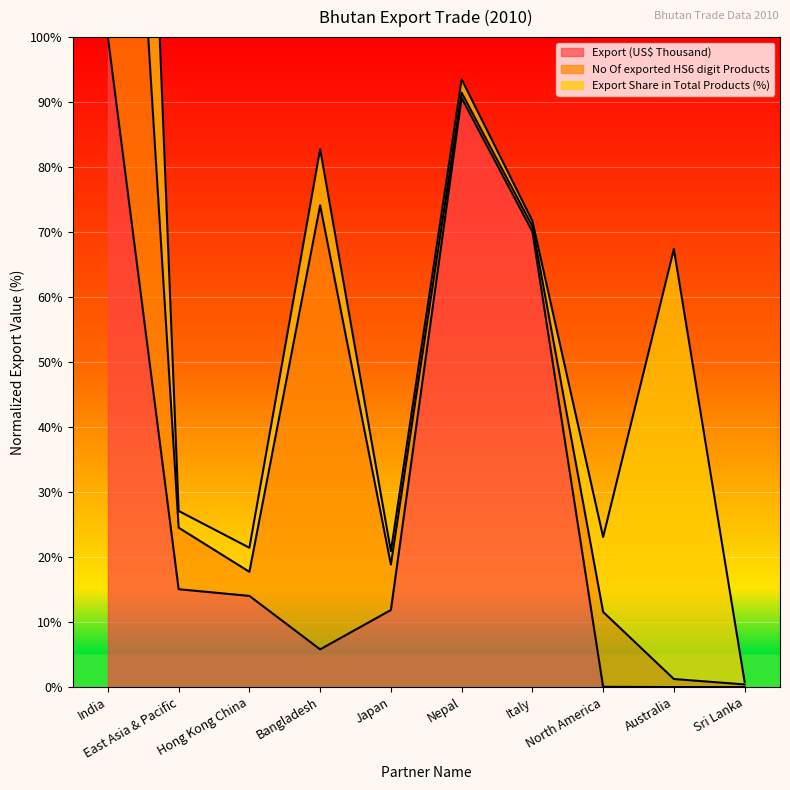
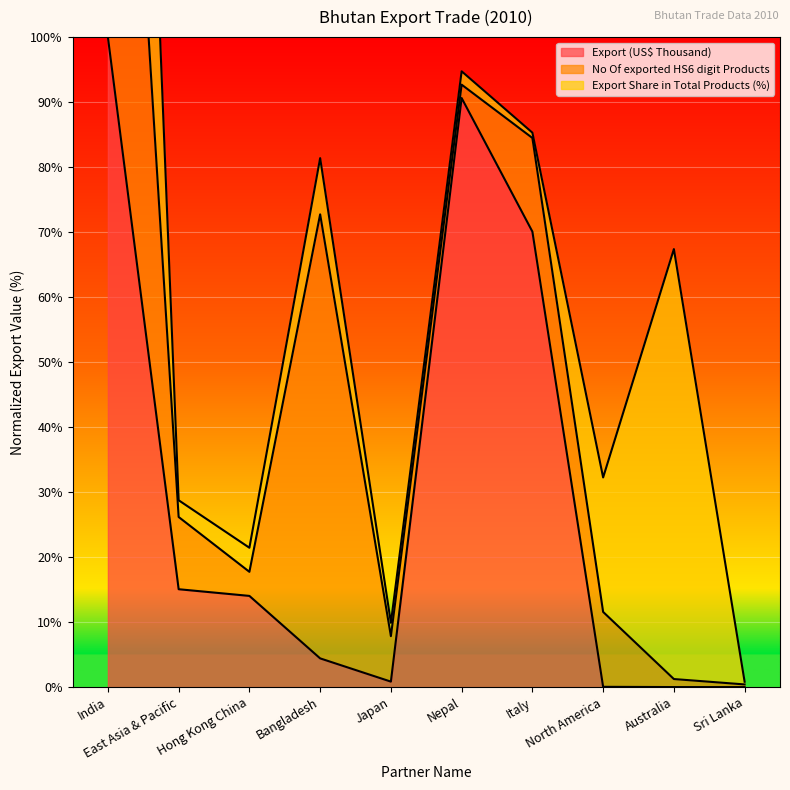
No Of exported HS6 digit Products, East Asia & Pacific: 9% -> 11%
Export (US$ Thousand), Bangladesh: 6% -> 4%
Export (US$ Thousand), Japan: 12% -> 1%
No Of exported HS6 digit Products, Nepal: 1% -> 2%
No Of exported HS6 digit Products, Italy: 1% -> 14%
Export Share in Total Products (%), North America: 12% -> 21%
